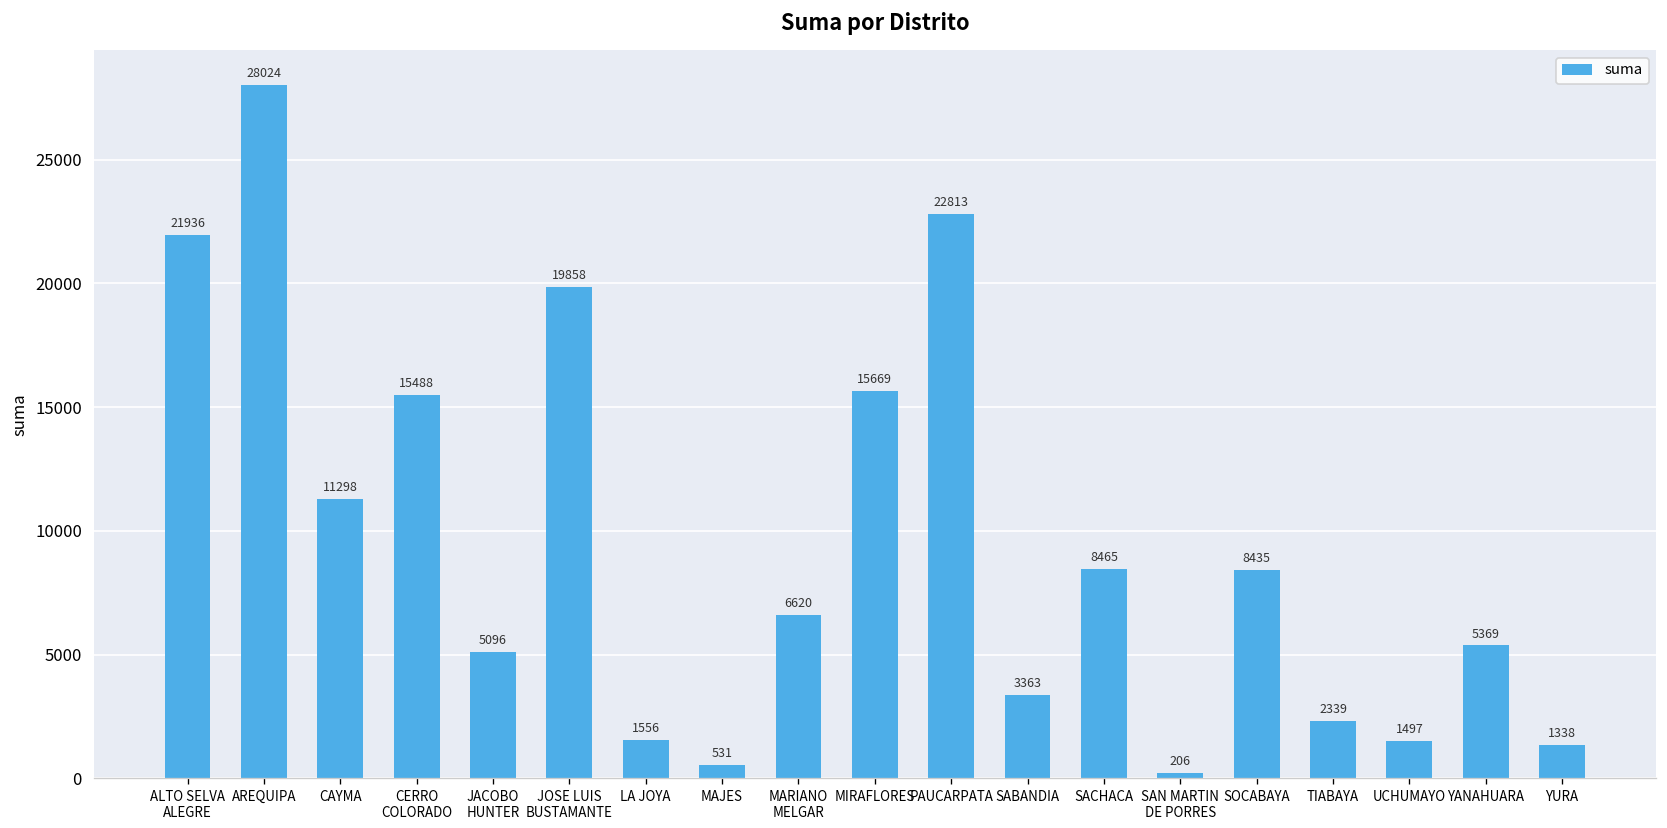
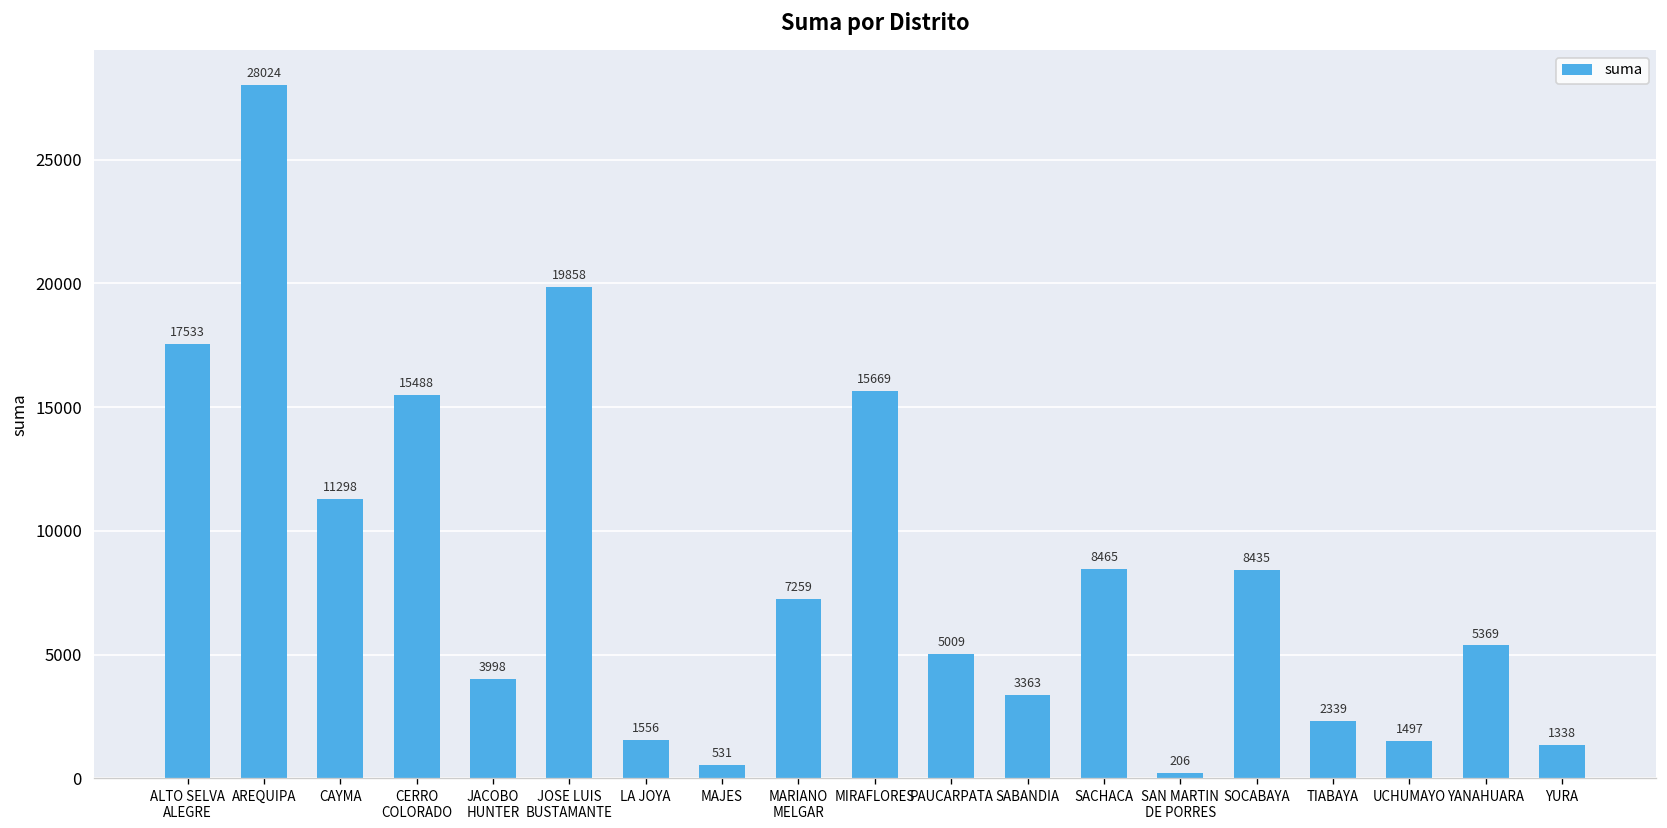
ALTO SELVA ALEGRE: 21936 -> 17533
JACOBO HUNTER: 5096 -> 3998
MARIANO MELGAR: 6620 -> 7259
PAUCARPATA: 22813 -> 5009
